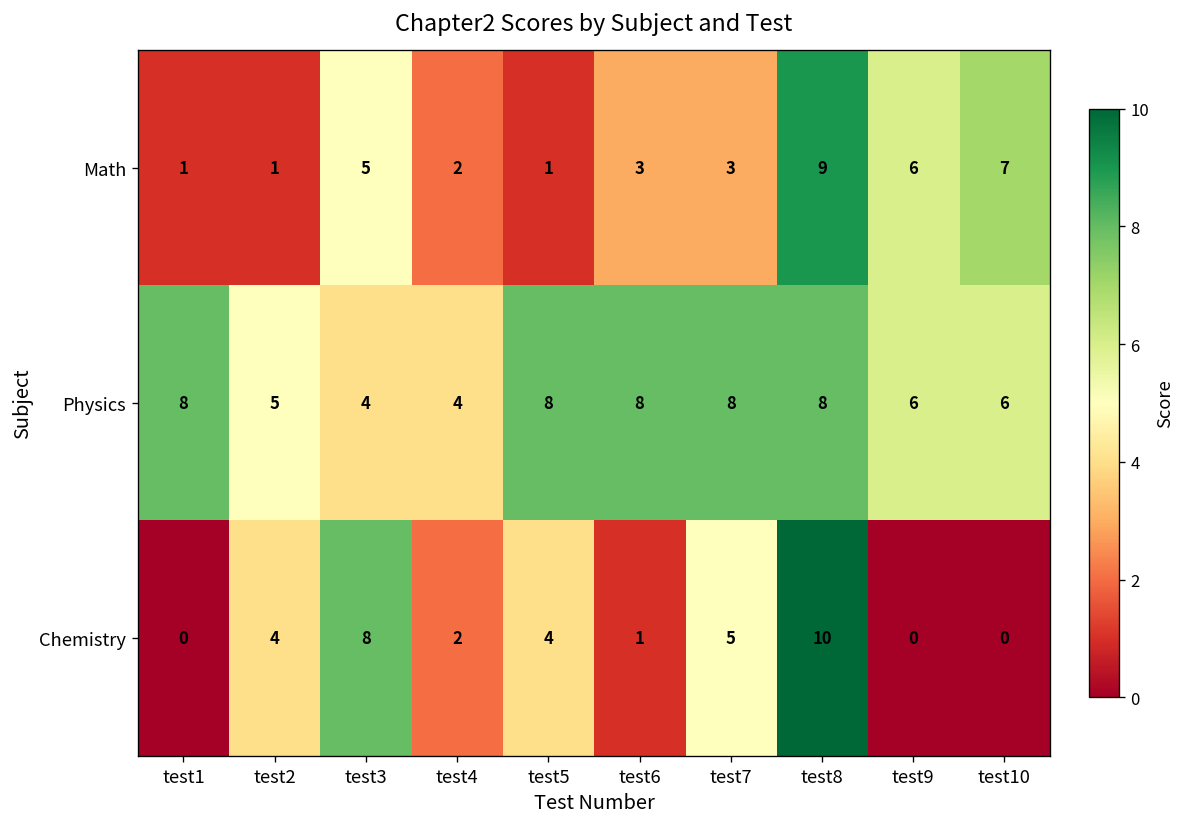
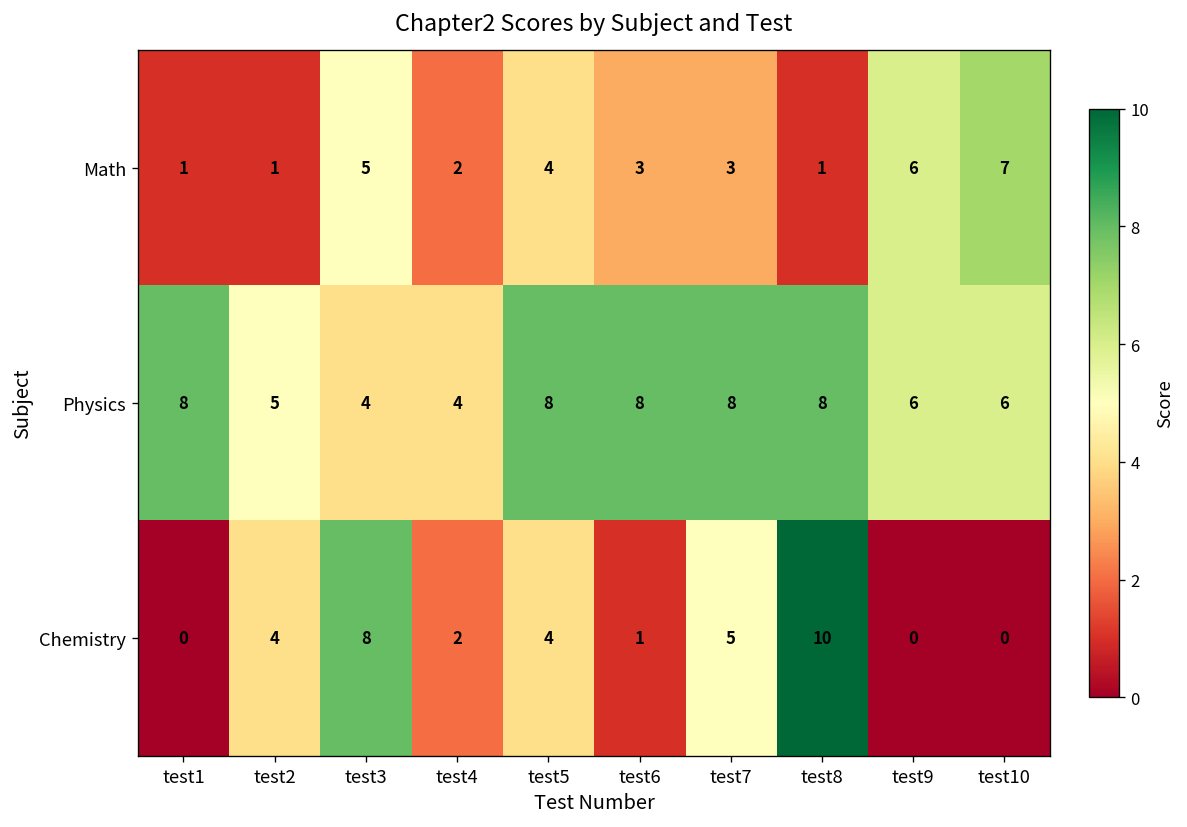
Math, test5: 1 -> 4
Math, test8: 9 -> 1
